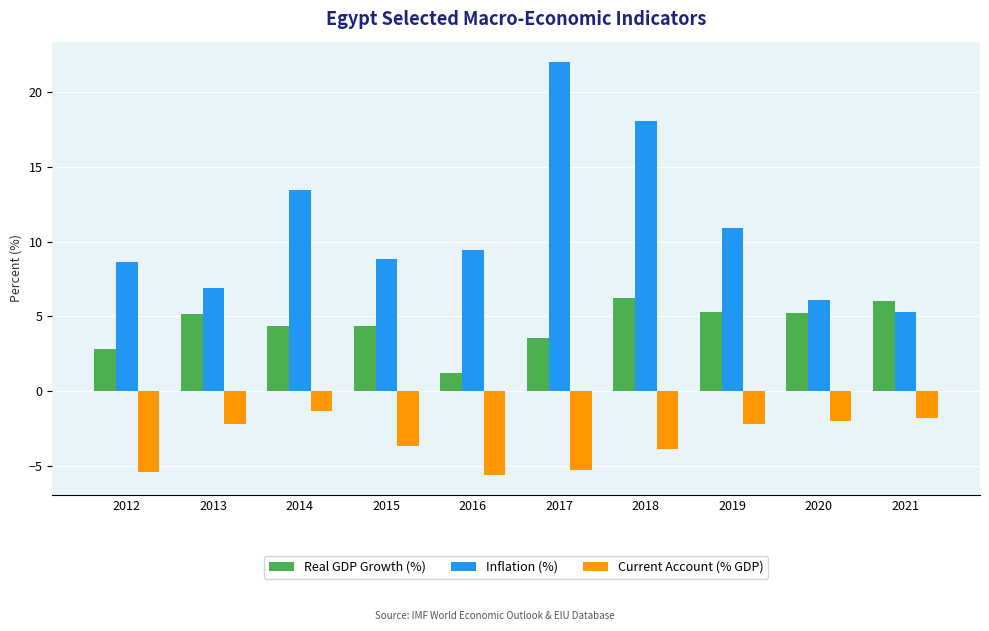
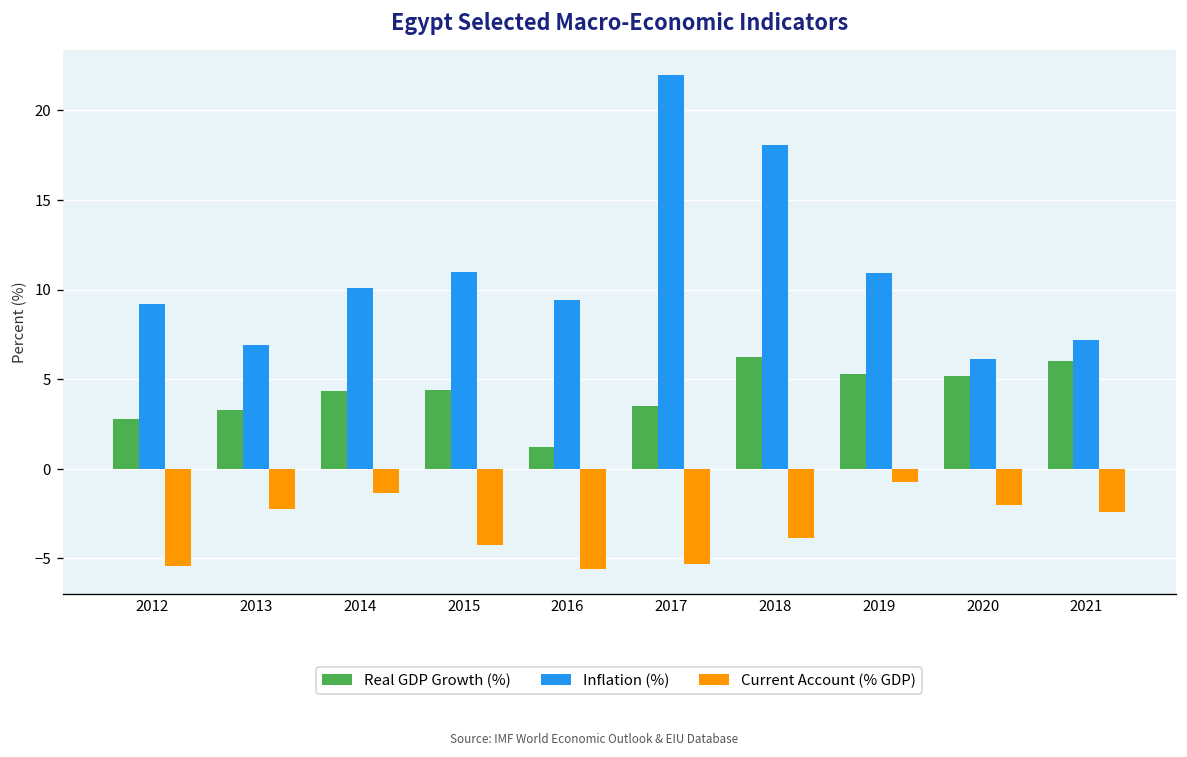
Inflation (%), 2012: 8.7 -> 9.2
Real GDP Growth (%), 2013: 5.2 -> 3.3
Inflation (%), 2014: 13.5 -> 10.1
Inflation (%), 2015: 8.8 -> 11.0
Current Account (% GDP), 2015: -3.7 -> -4.2
Current Account (% GDP), 2019: -2.2 -> -0.7
Inflation (%), 2021: 5.3 -> 7.2
Current Account (% GDP), 2021: -1.8 -> -2.4
